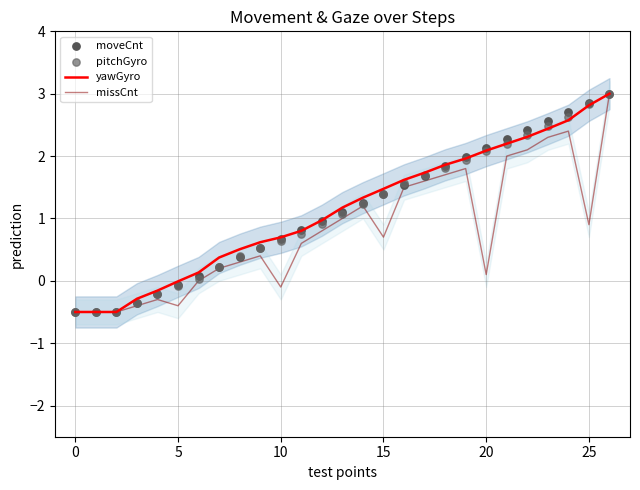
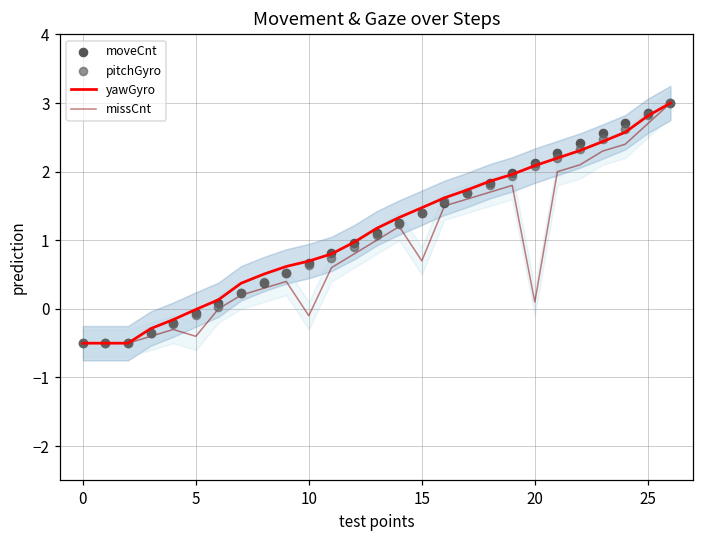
missCnt, 25: 0.9 -> 2.7
